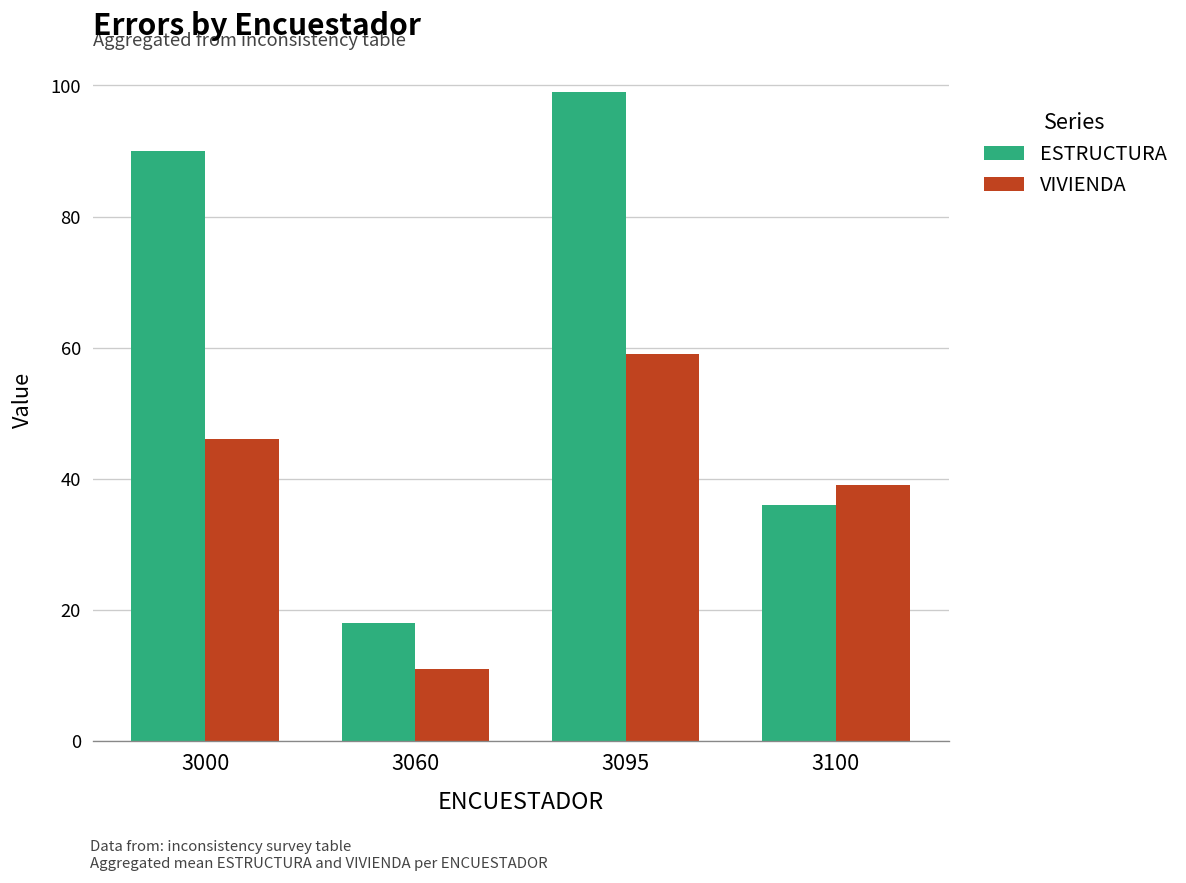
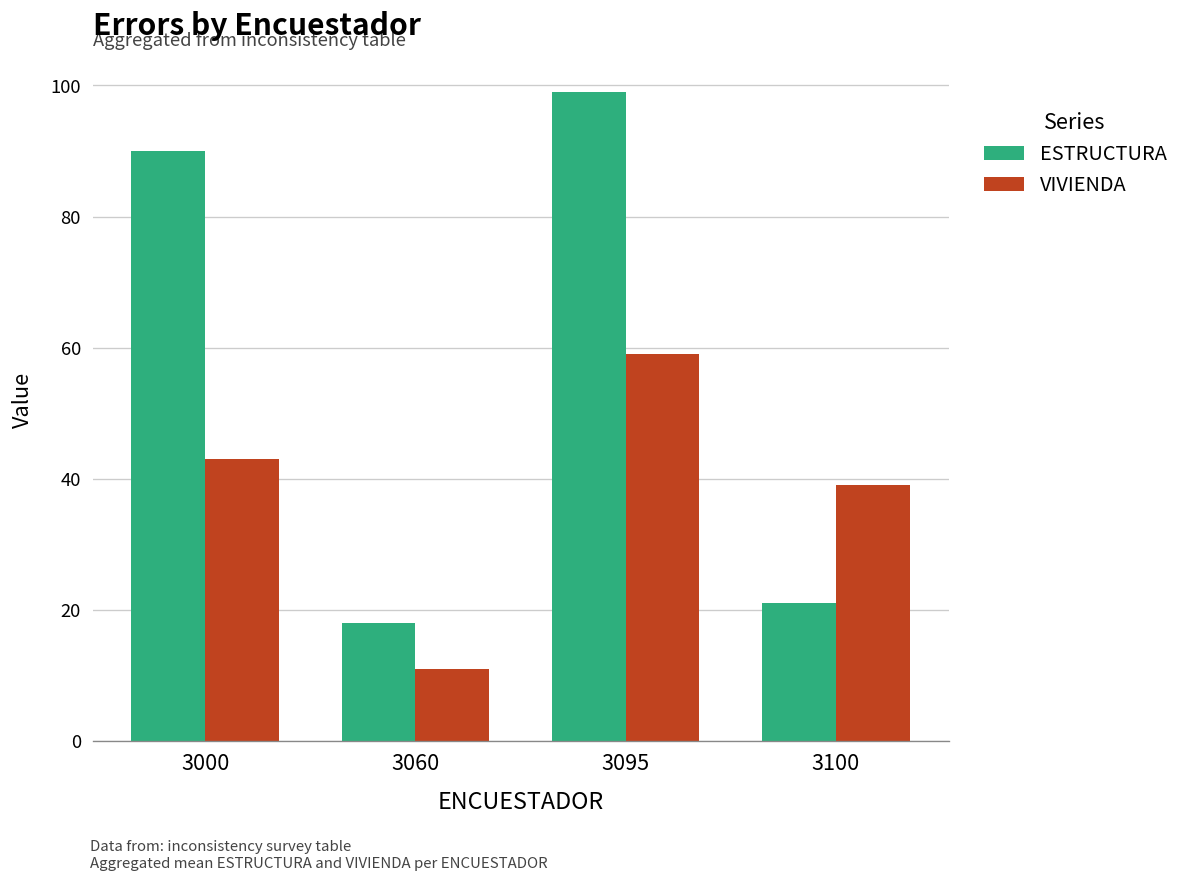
VIVIENDA, 3000: 46 -> 43
ESTRUCTURA, 3100: 36 -> 21
